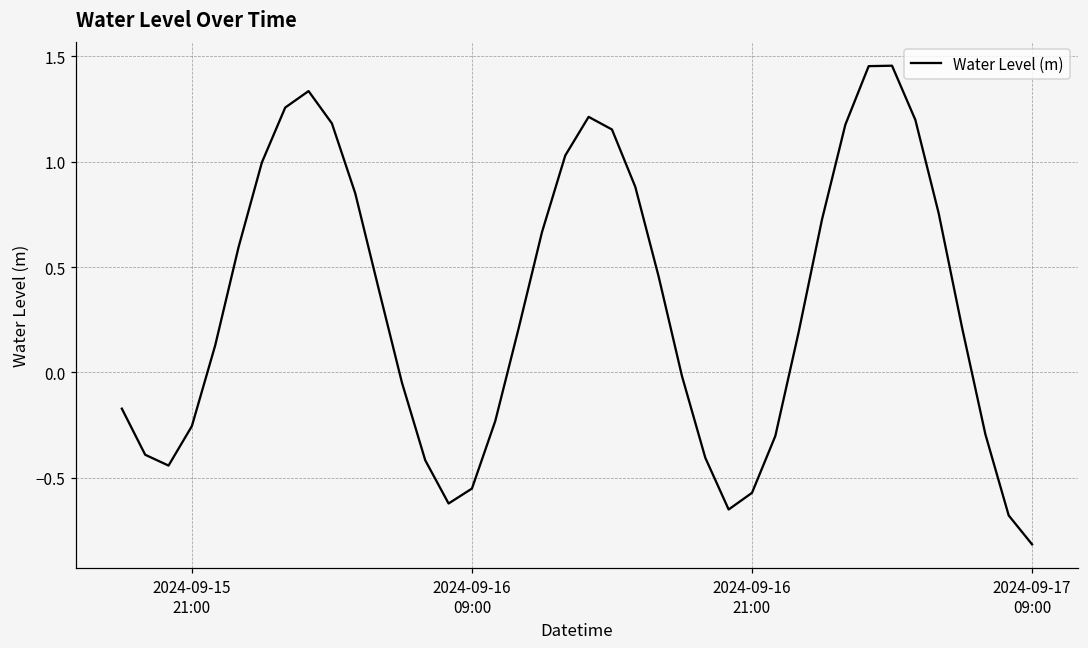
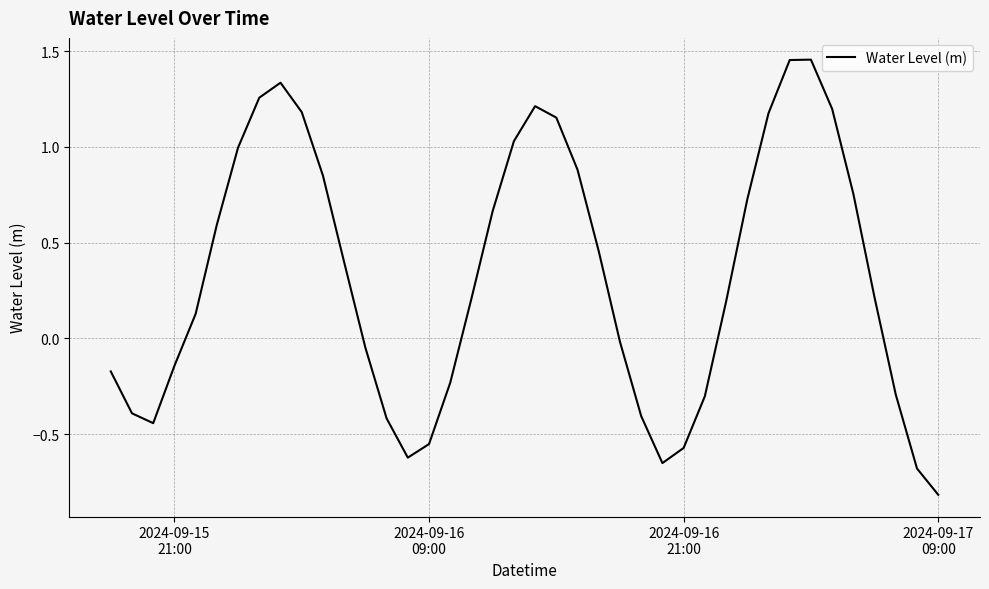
2024-09-15 21:00: -0.25 -> -0.14
